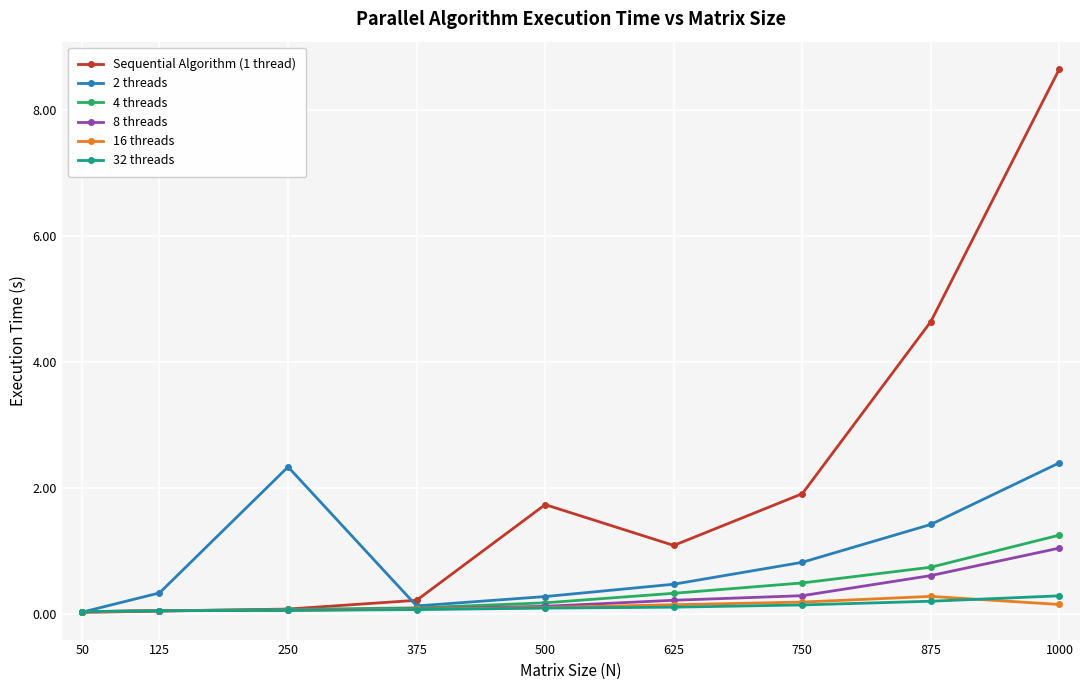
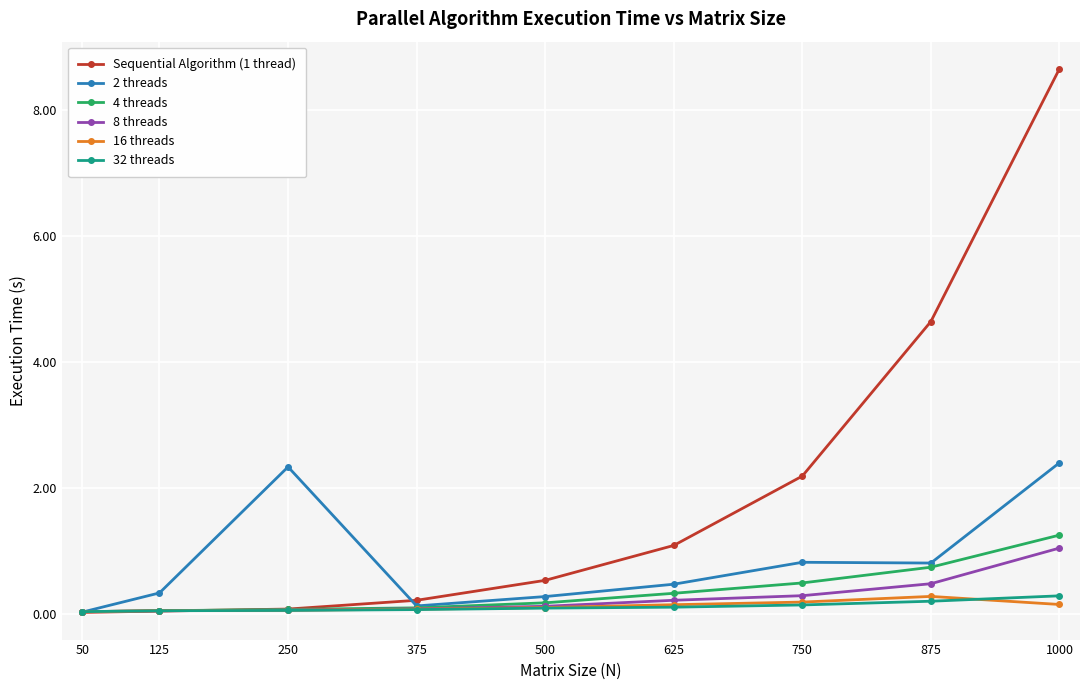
Sequential Algorithm (1 thread), 500: 1.7 -> 0.5
Sequential Algorithm (1 thread), 750: 1.9 -> 2.2
2 threads, 875: 1.4 -> 0.8
8 threads, 875: 0.6 -> 0.5
